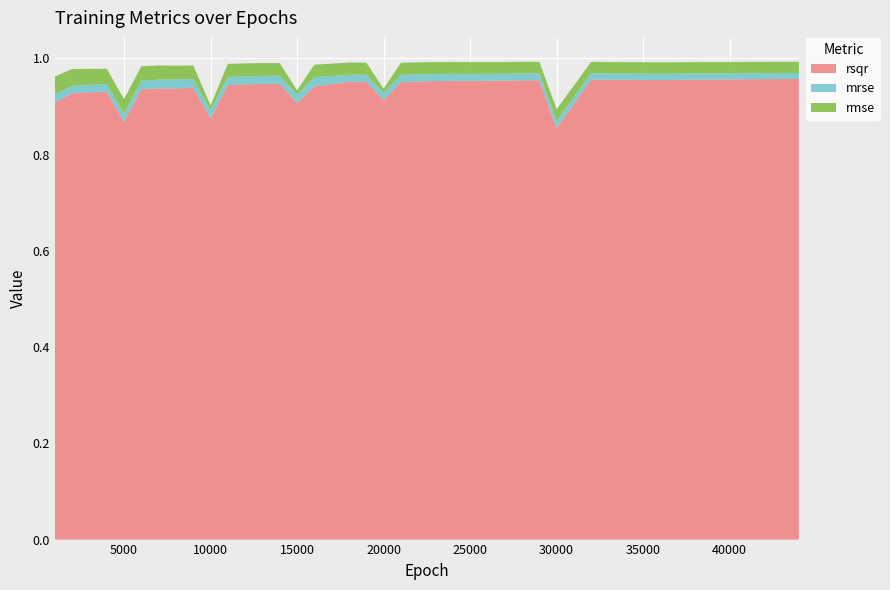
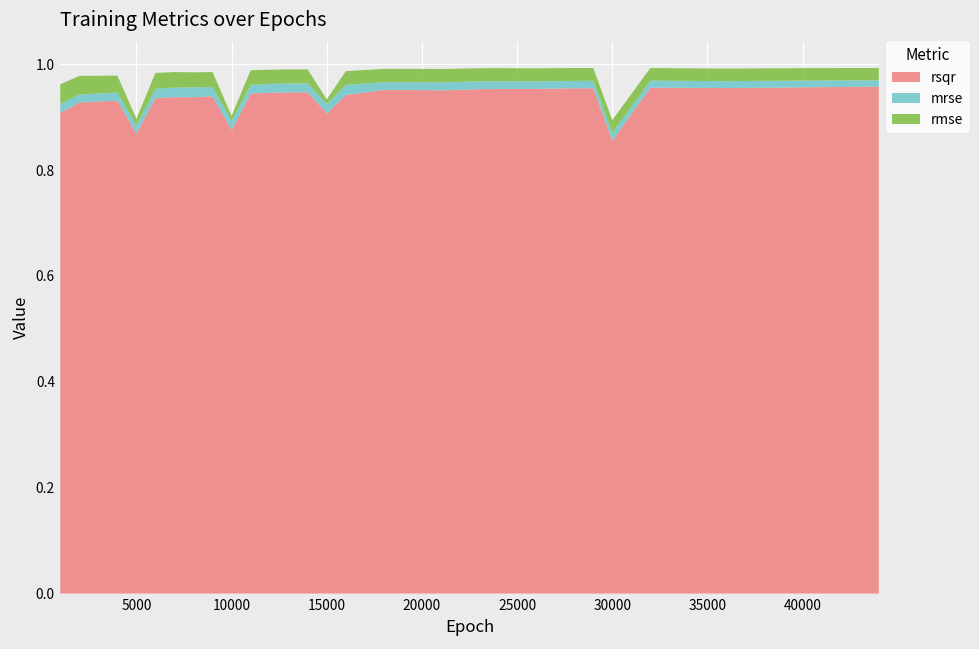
rmse, 5000: 0.03 -> 0.01
rsqr, 20000: 0.91 -> 0.95
rmse, 20000: 0.01 -> 0.03
